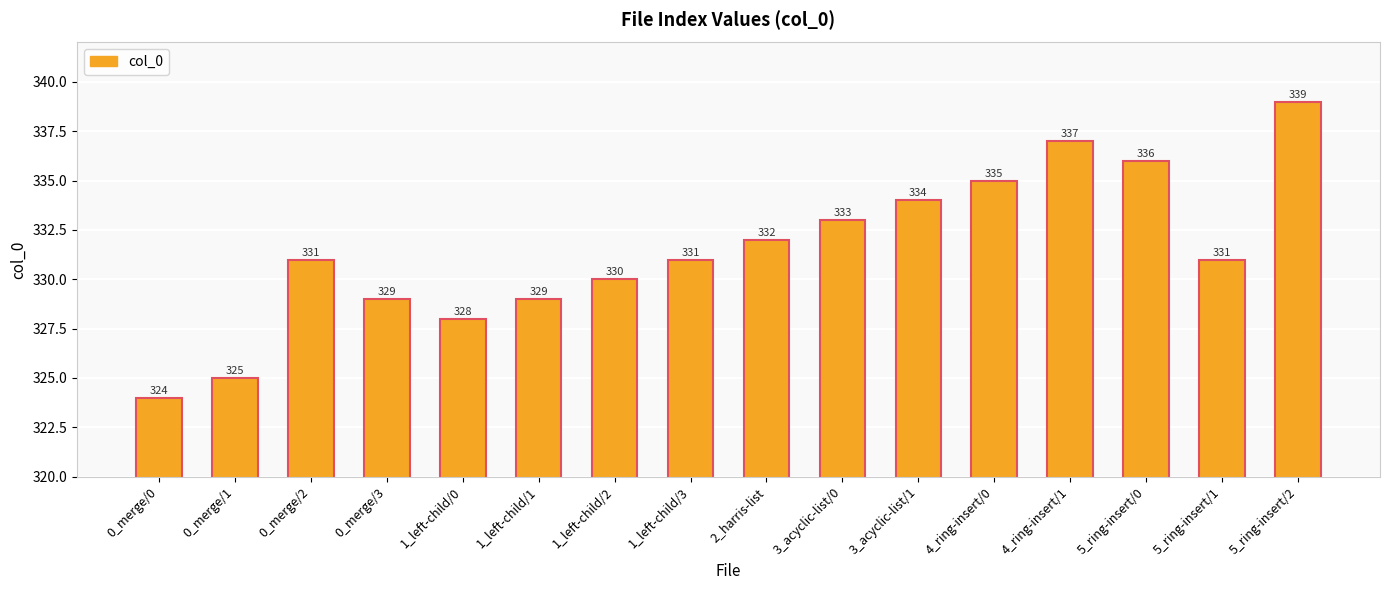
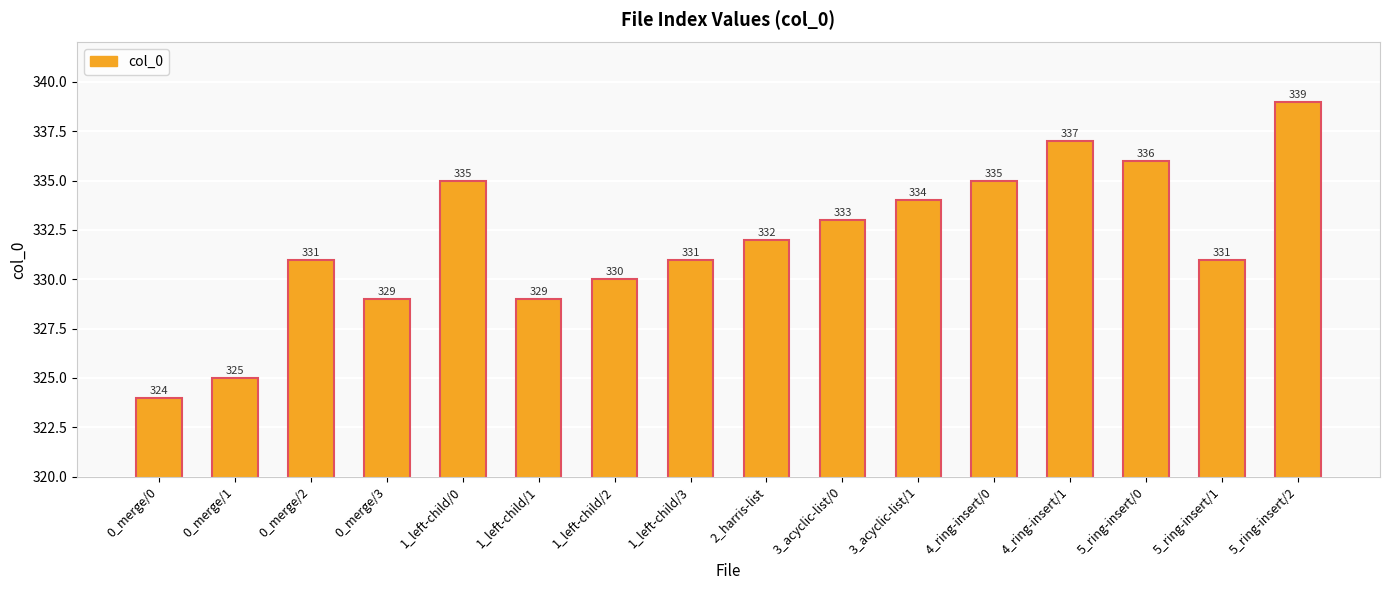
1_left-child/0: 328 -> 335
